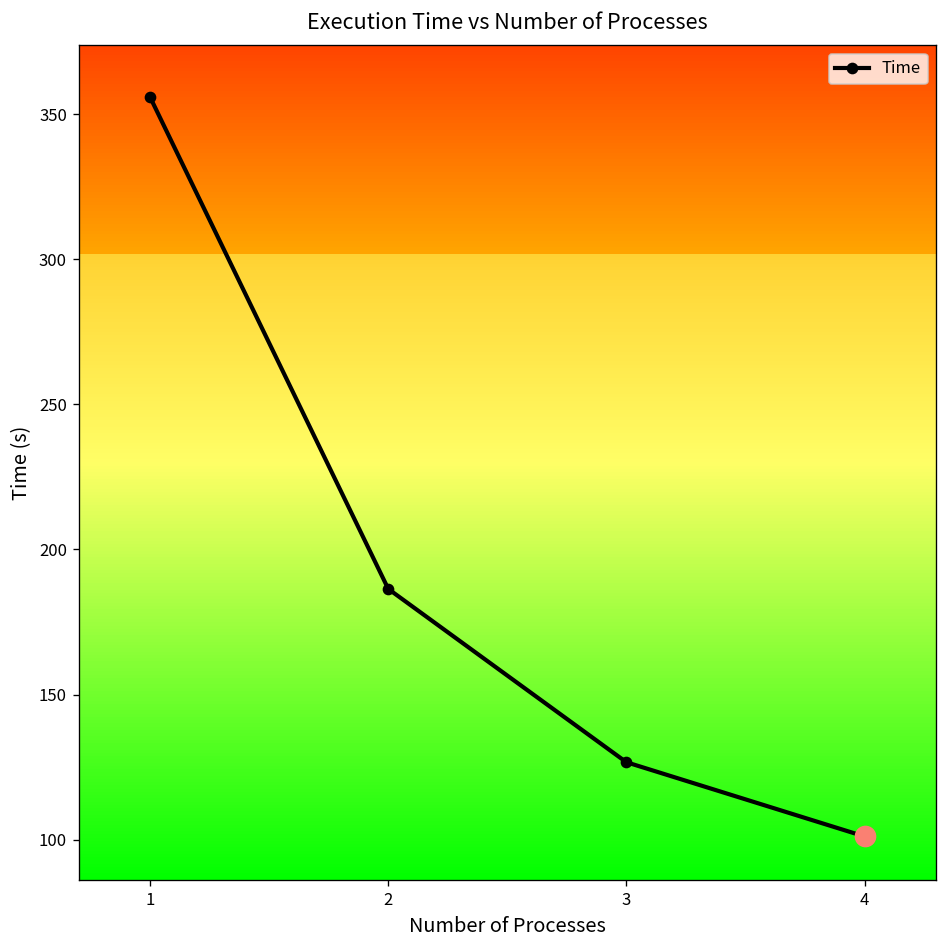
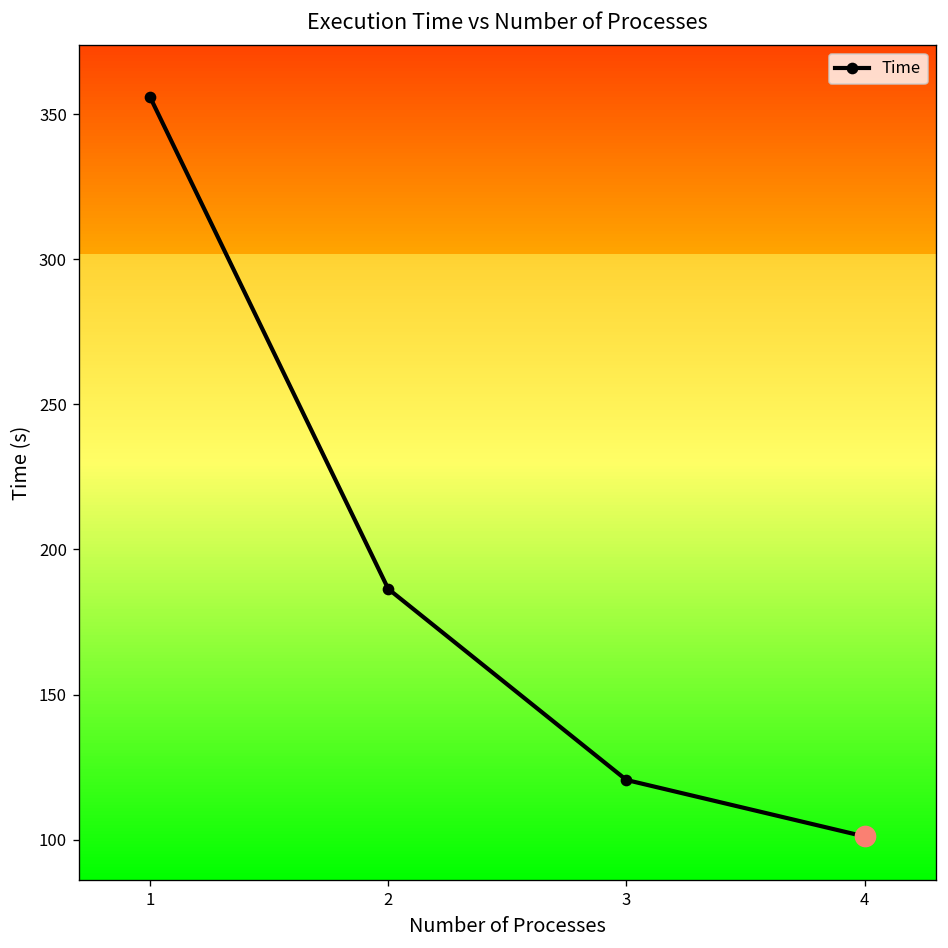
Time, 3: 127 -> 121
